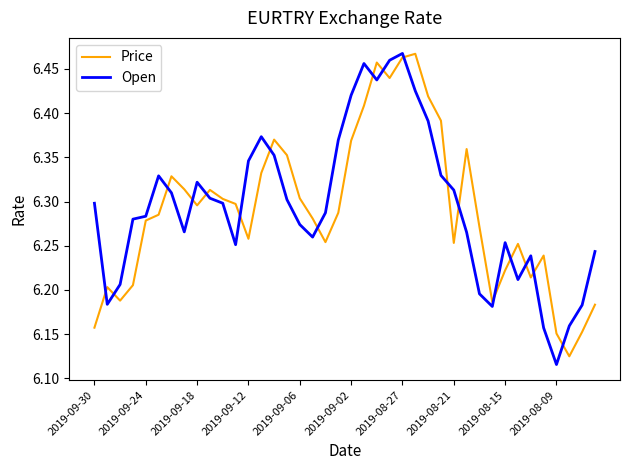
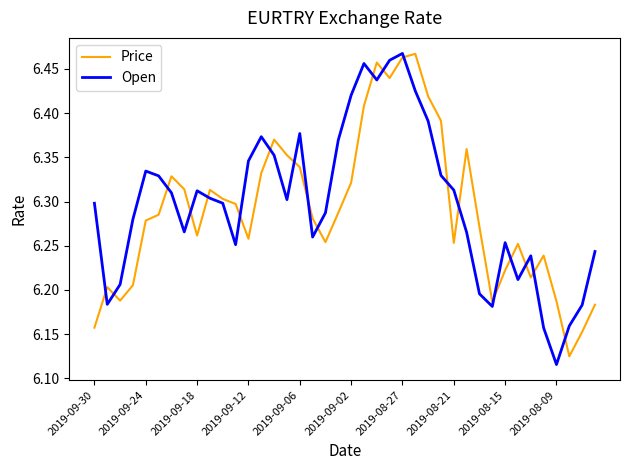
Open, 2019-09-24: 6.28 -> 6.33
Price, 2019-09-18: 6.30 -> 6.26
Open, 2019-09-18: 6.32 -> 6.31
Price, 2019-09-06: 6.30 -> 6.34
Open, 2019-09-06: 6.27 -> 6.38
Price, 2019-09-02: 6.37 -> 6.32
Price, 2019-08-09: 6.15 -> 6.19
